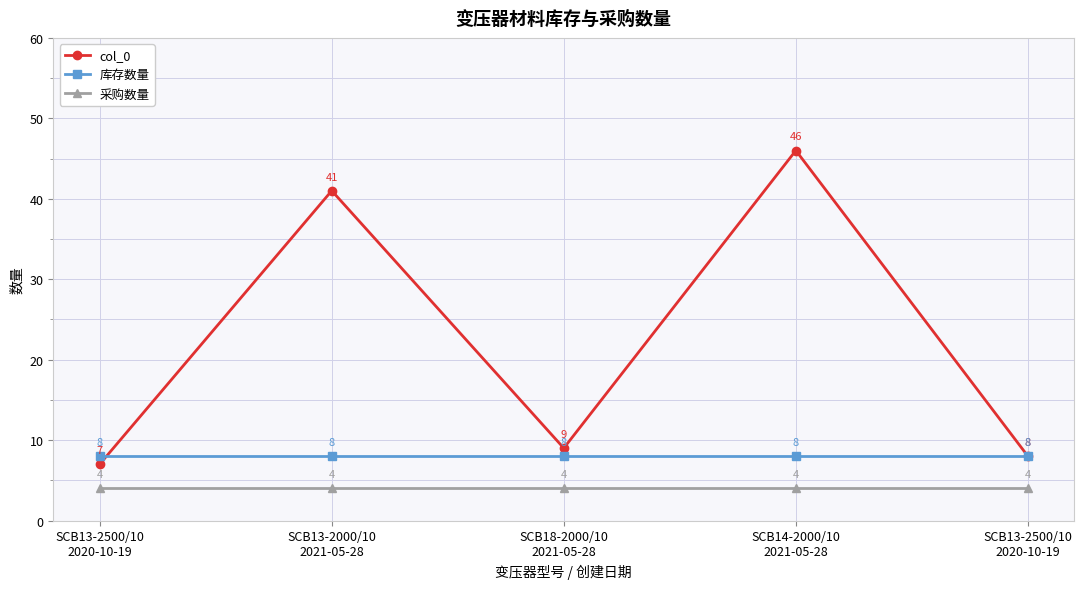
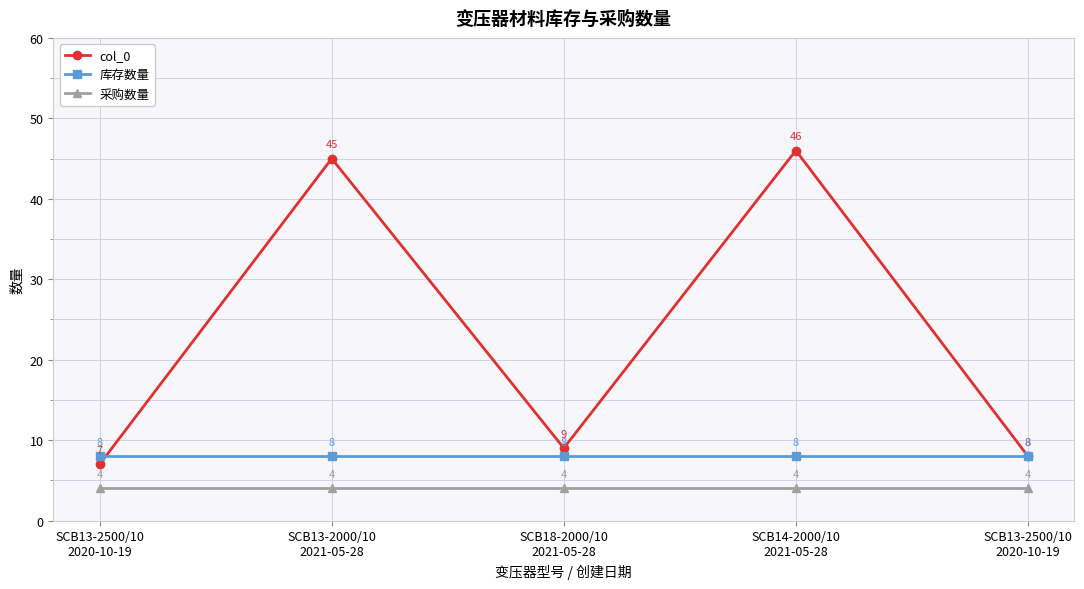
col_0, SCB13-2000/10 2021-05-28: 41 -> 45
